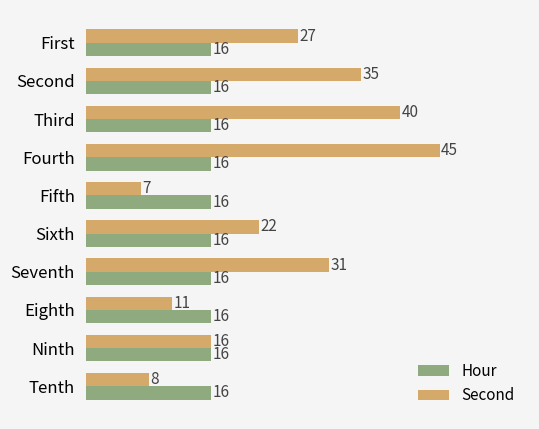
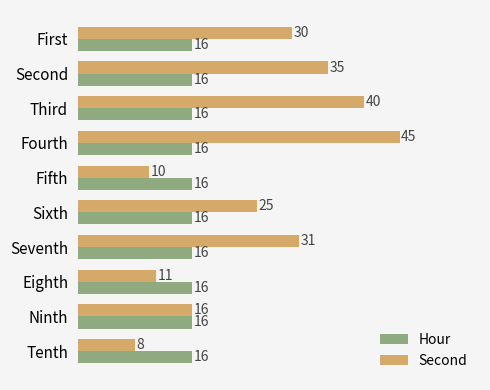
Second, First: 27 -> 30
Second, Fifth: 7 -> 10
Second, Sixth: 22 -> 25
